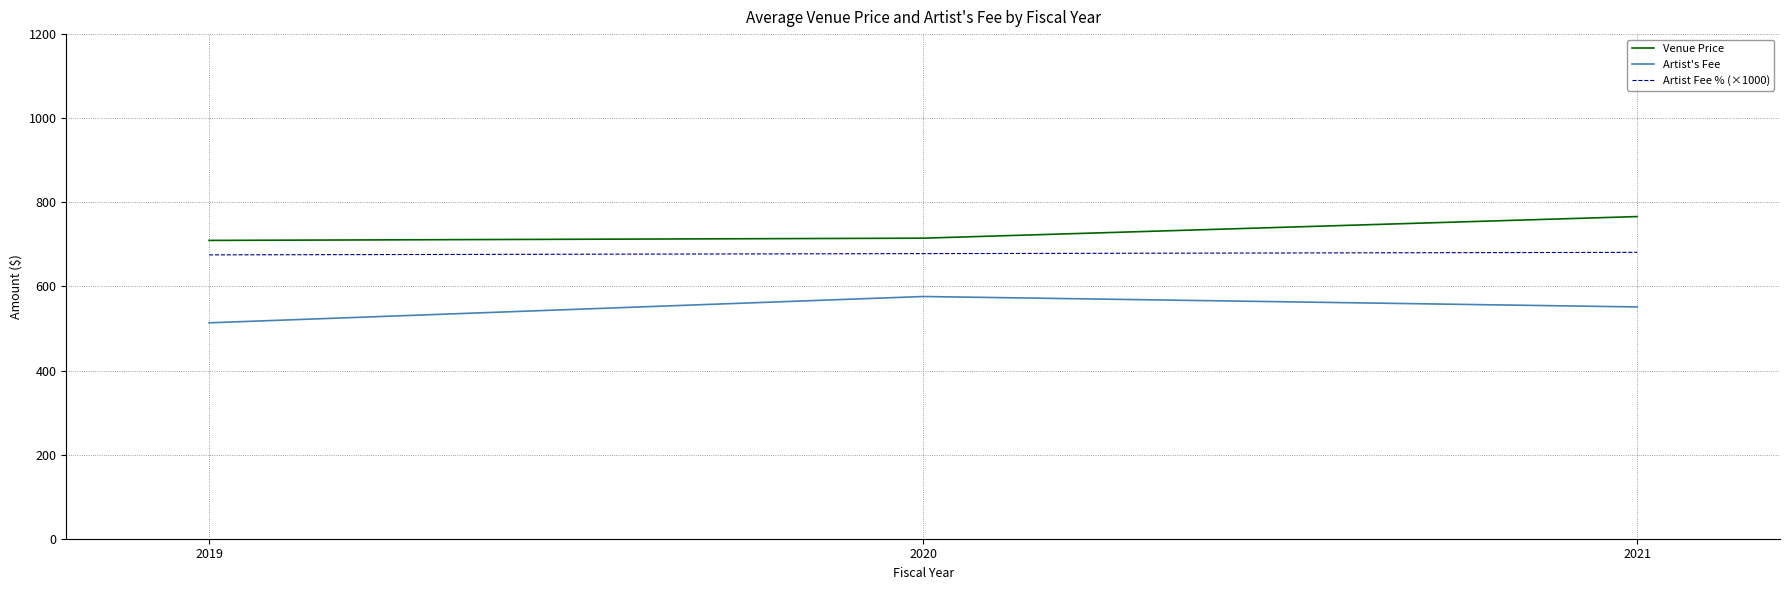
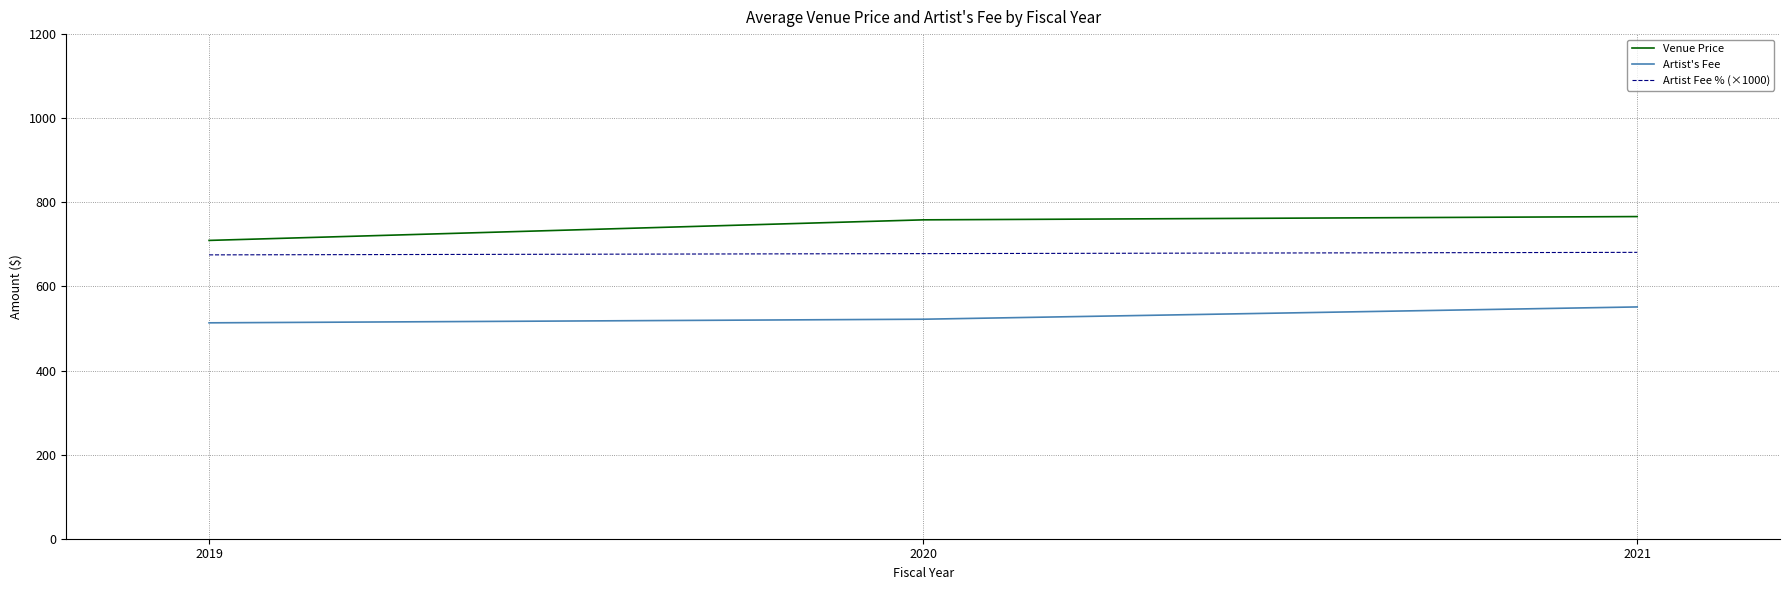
Venue Price, 2020: 710 -> 760
Artist's Fee, 2020: 580 -> 520
